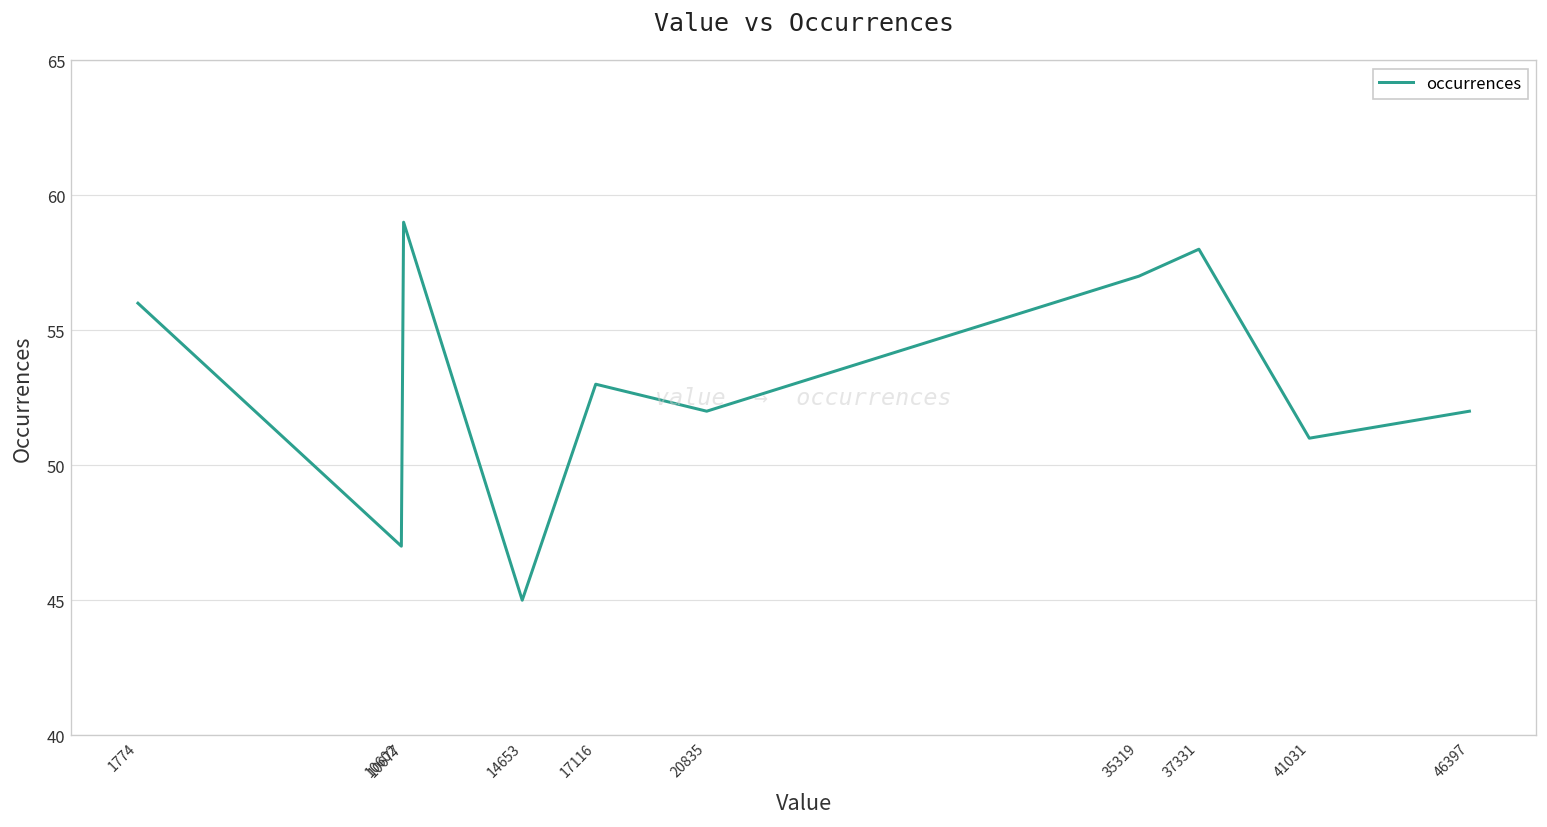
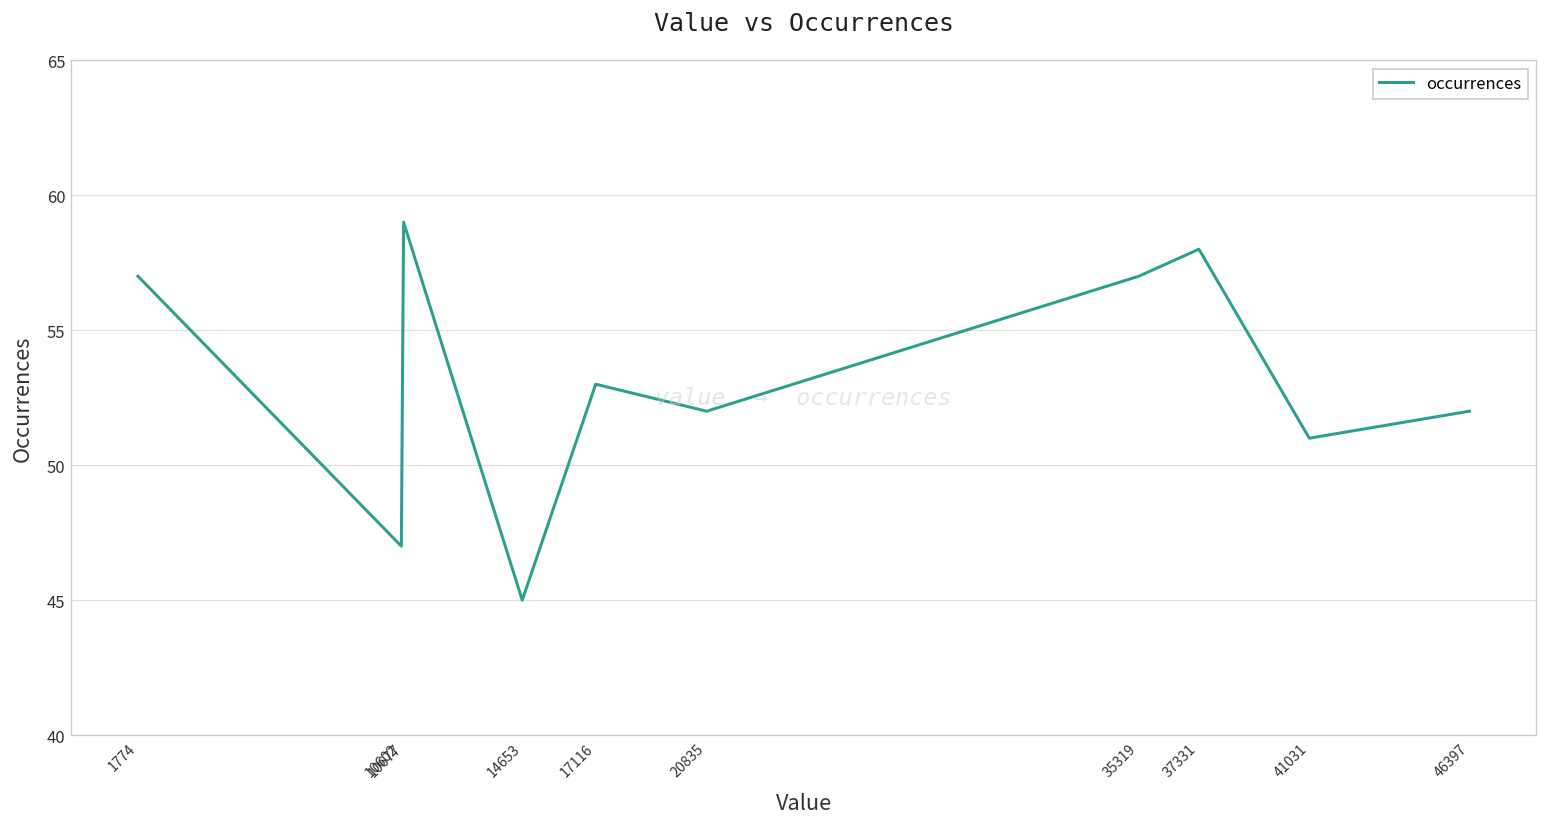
1774: 56 -> 57
